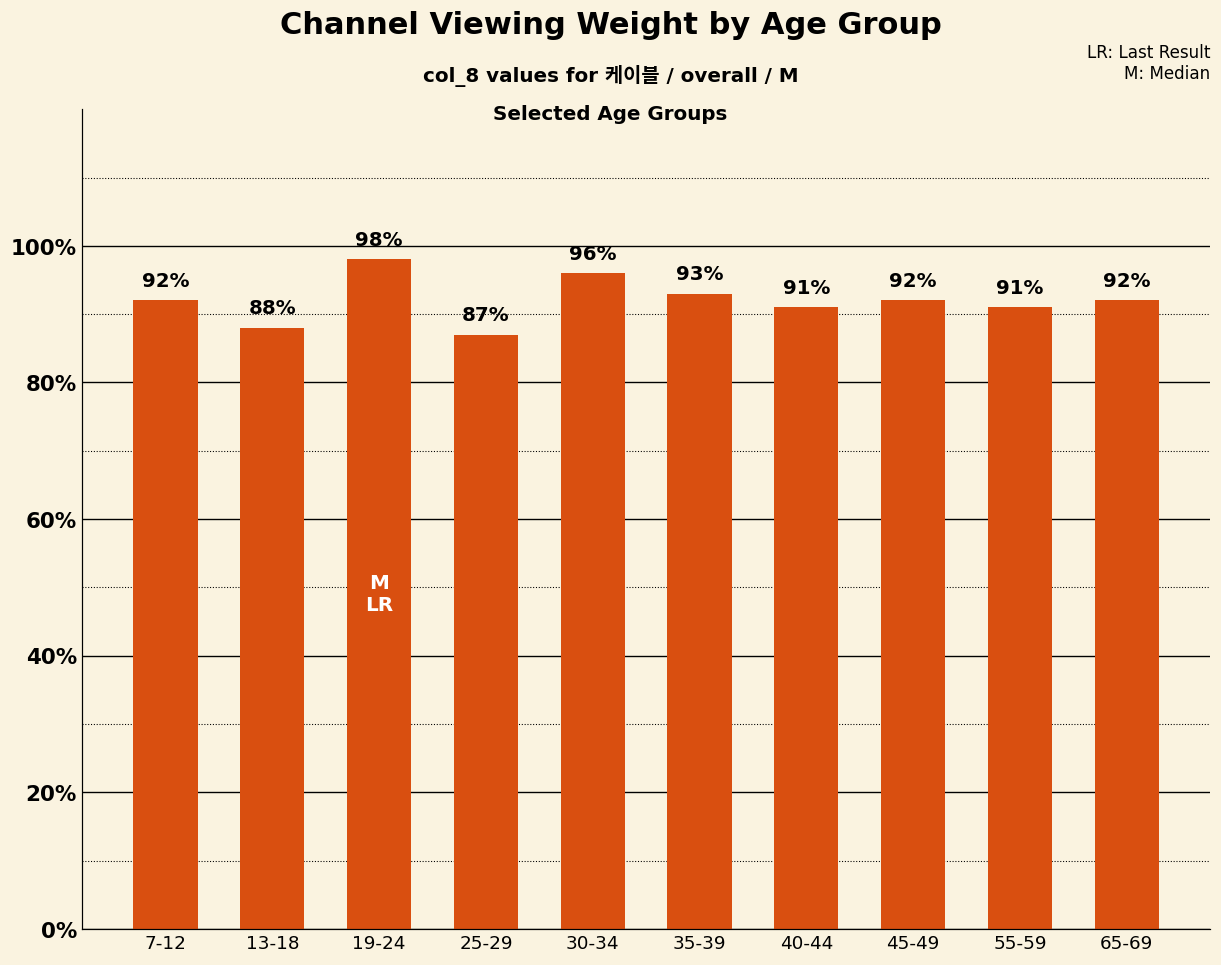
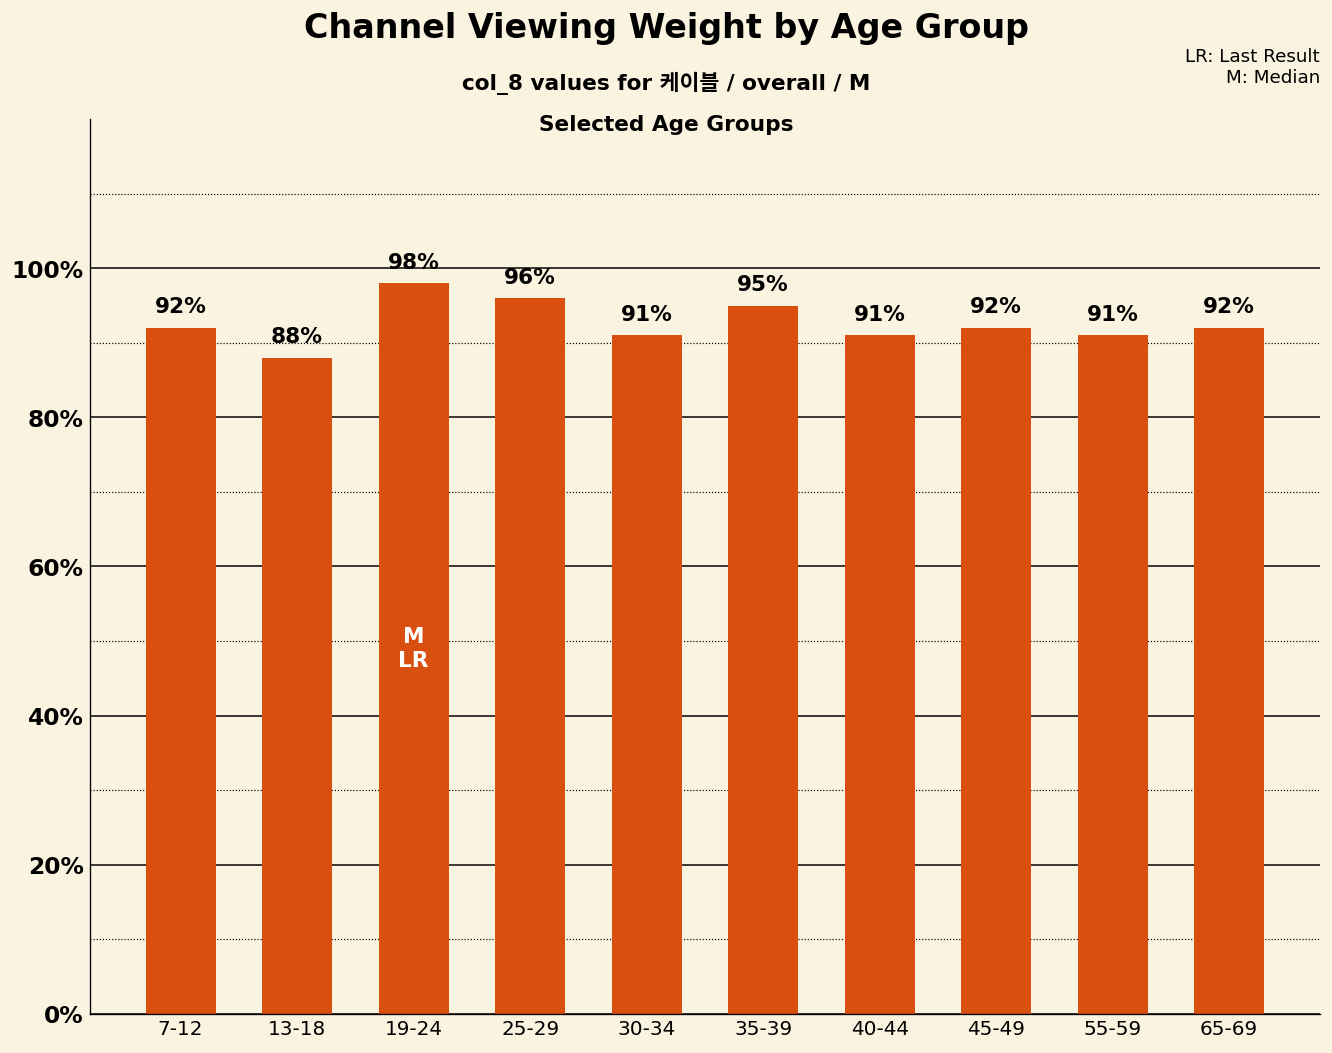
25-29: 87% -> 96%
30-34: 96% -> 91%
35-39: 93% -> 95%
